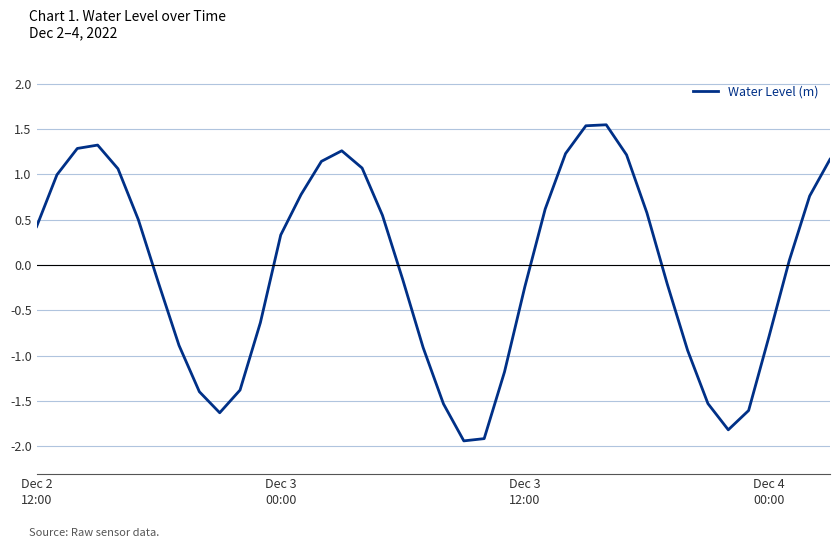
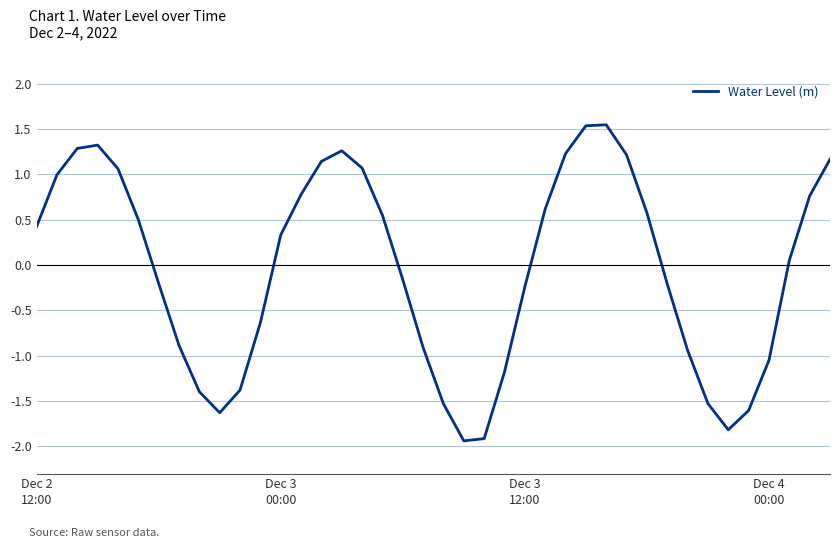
Dec 4 00:00: -0.8 -> -1.1
